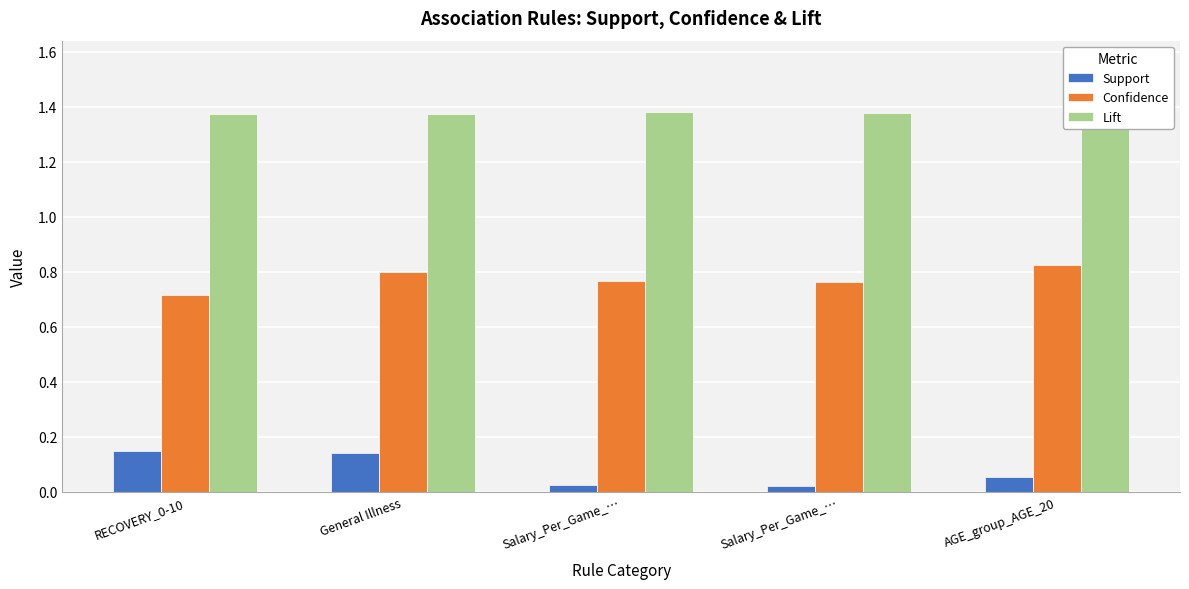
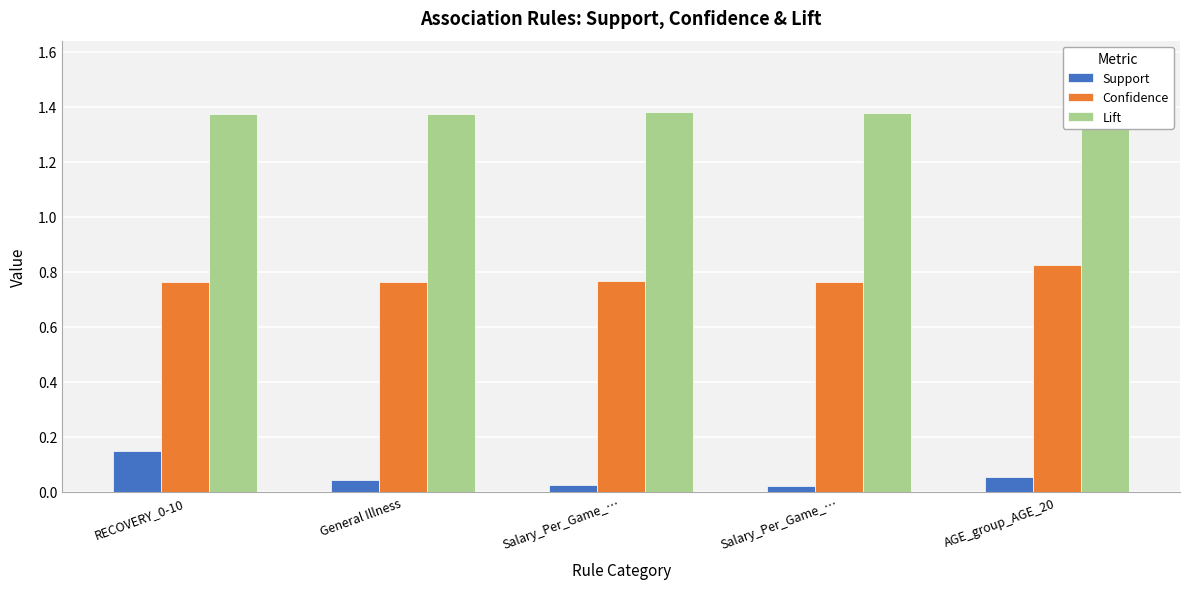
Confidence, RECOVERY_0-10: 0.71 -> 0.76
Support, General Illness: 0.14 -> 0.04
Confidence, General Illness: 0.80 -> 0.76
